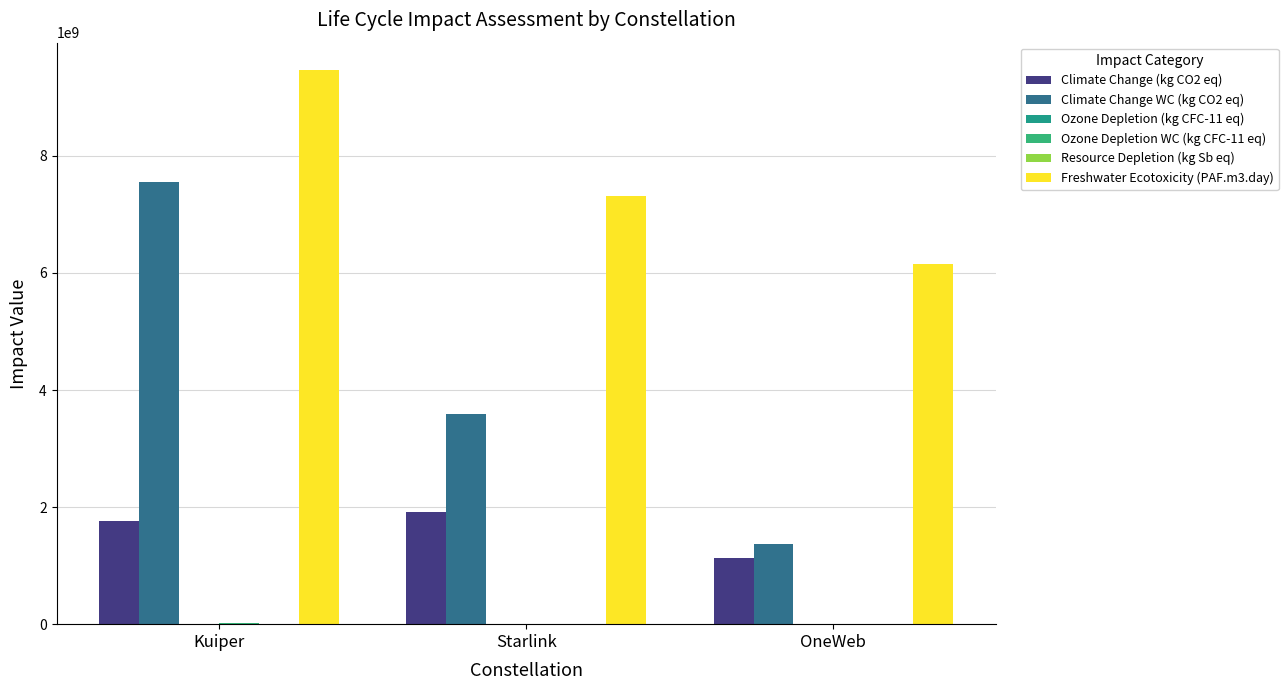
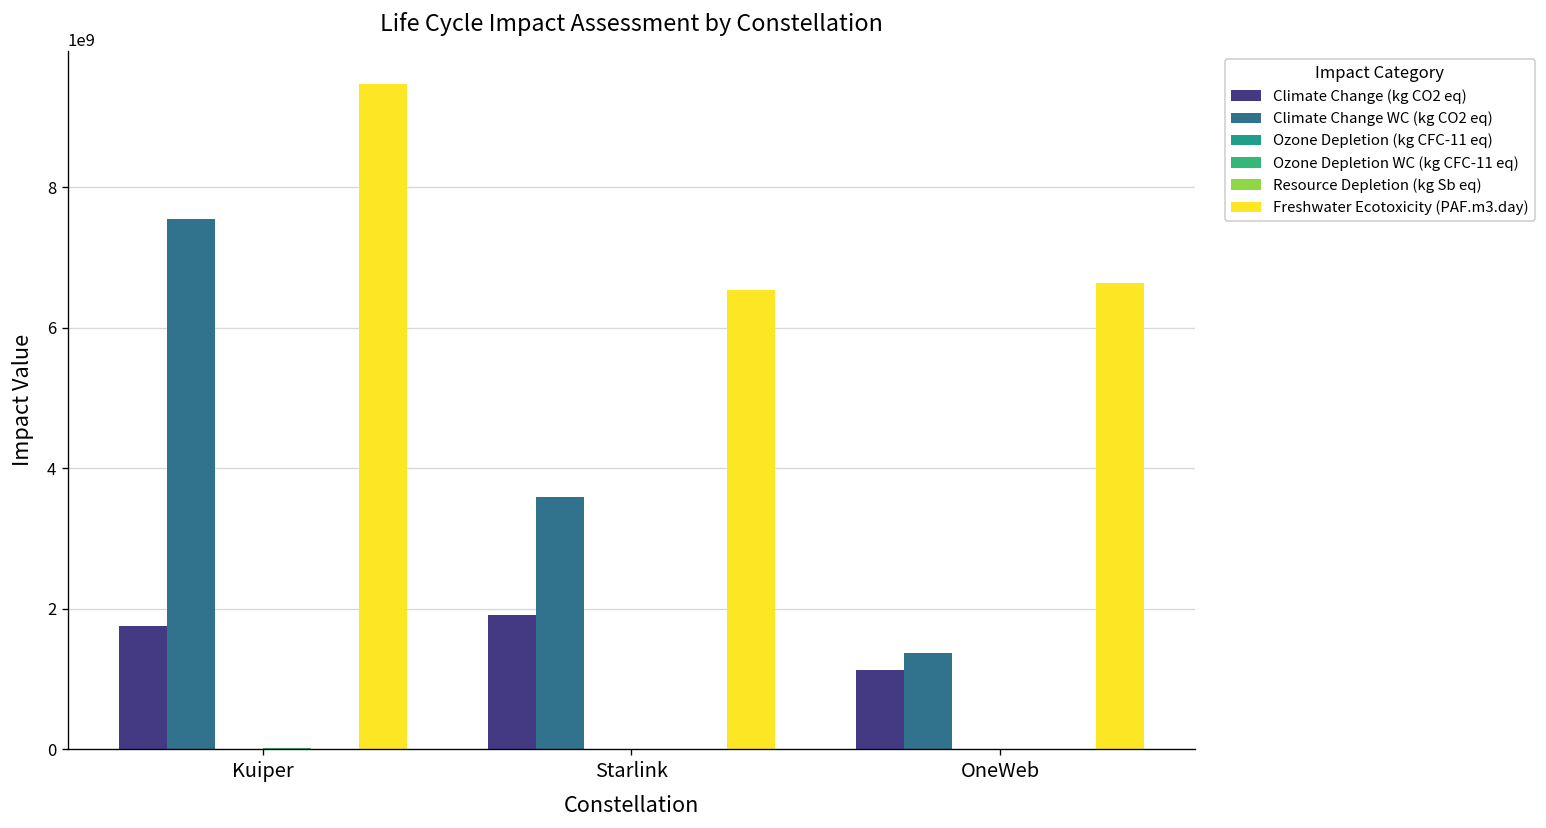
Freshwater Ecotoxicity (PAF.m3.day), Starlink: 7300000000 -> 6500000000
Freshwater Ecotoxicity (PAF.m3.day), OneWeb: 6100000000 -> 6600000000
